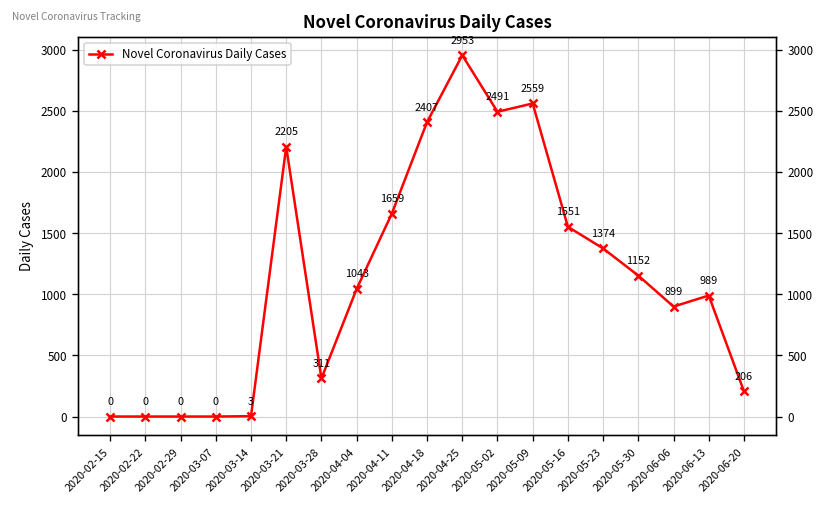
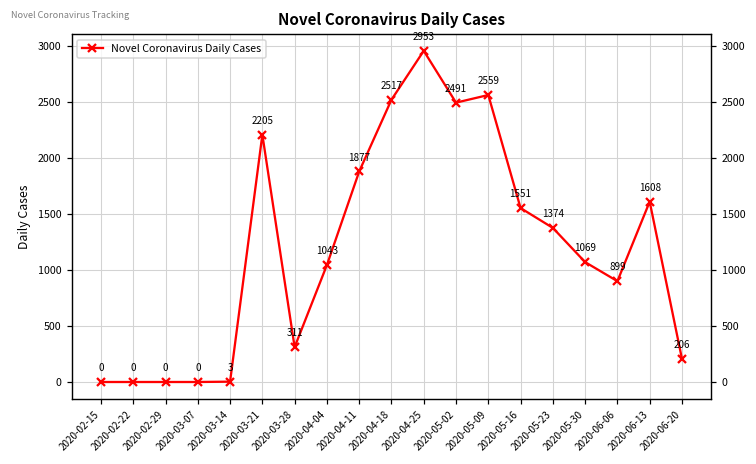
2020-04-11: 1659 -> 1877
2020-04-18: 2407 -> 2517
2020-05-30: 1152 -> 1069
2020-06-13: 989 -> 1608
